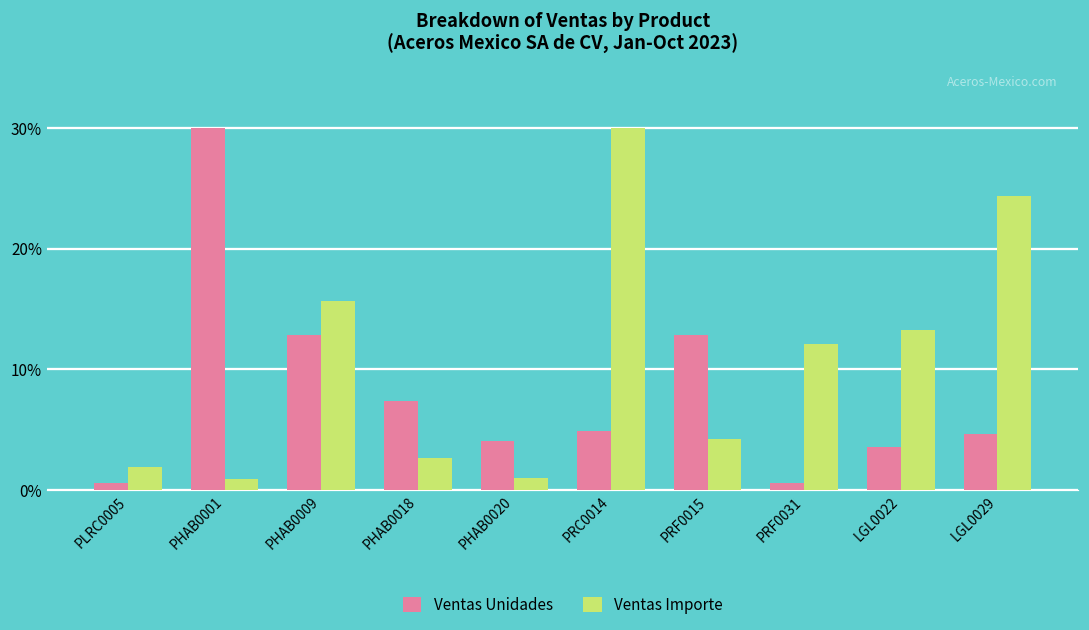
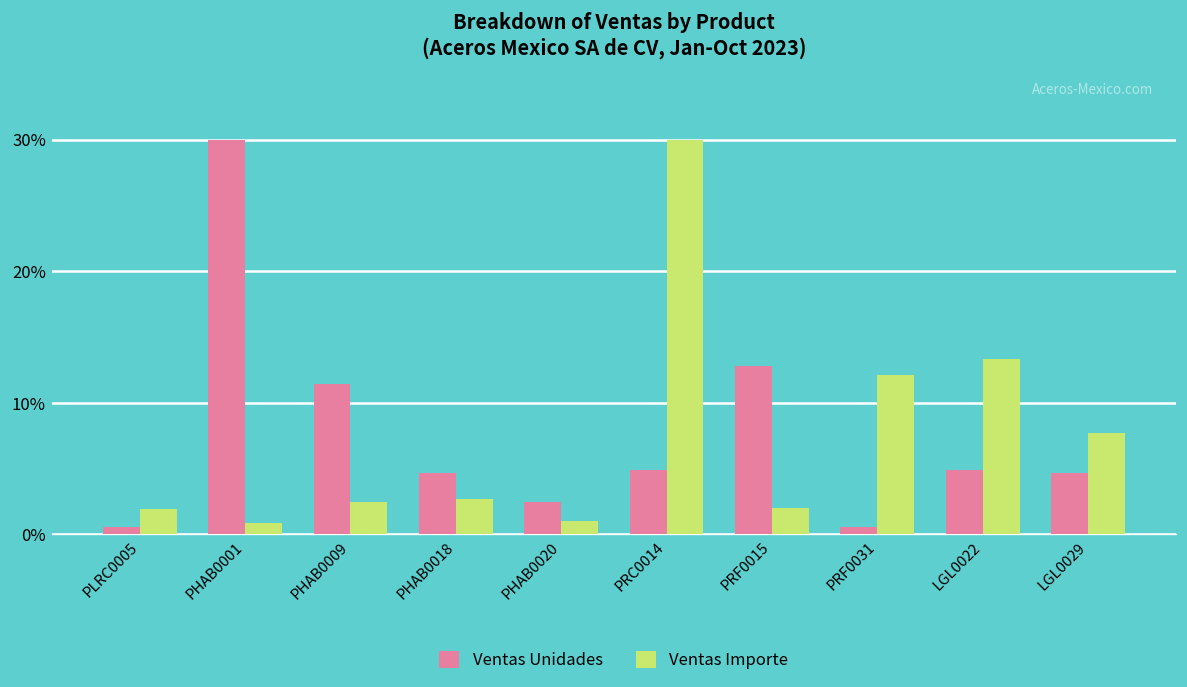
Ventas Unidades, PHAB0009: 12.8% -> 11.5%
Ventas Importe, PHAB0009: 15.7% -> 2.4%
Ventas Unidades, PHAB0018: 7.4% -> 4.6%
Ventas Unidades, PHAB0020: 4.1% -> 2.5%
Ventas Importe, PRF0015: 4.2% -> 2.0%
Ventas Unidades, LGL0022: 3.5% -> 4.9%
Ventas Importe, LGL0029: 24.4% -> 7.7%
